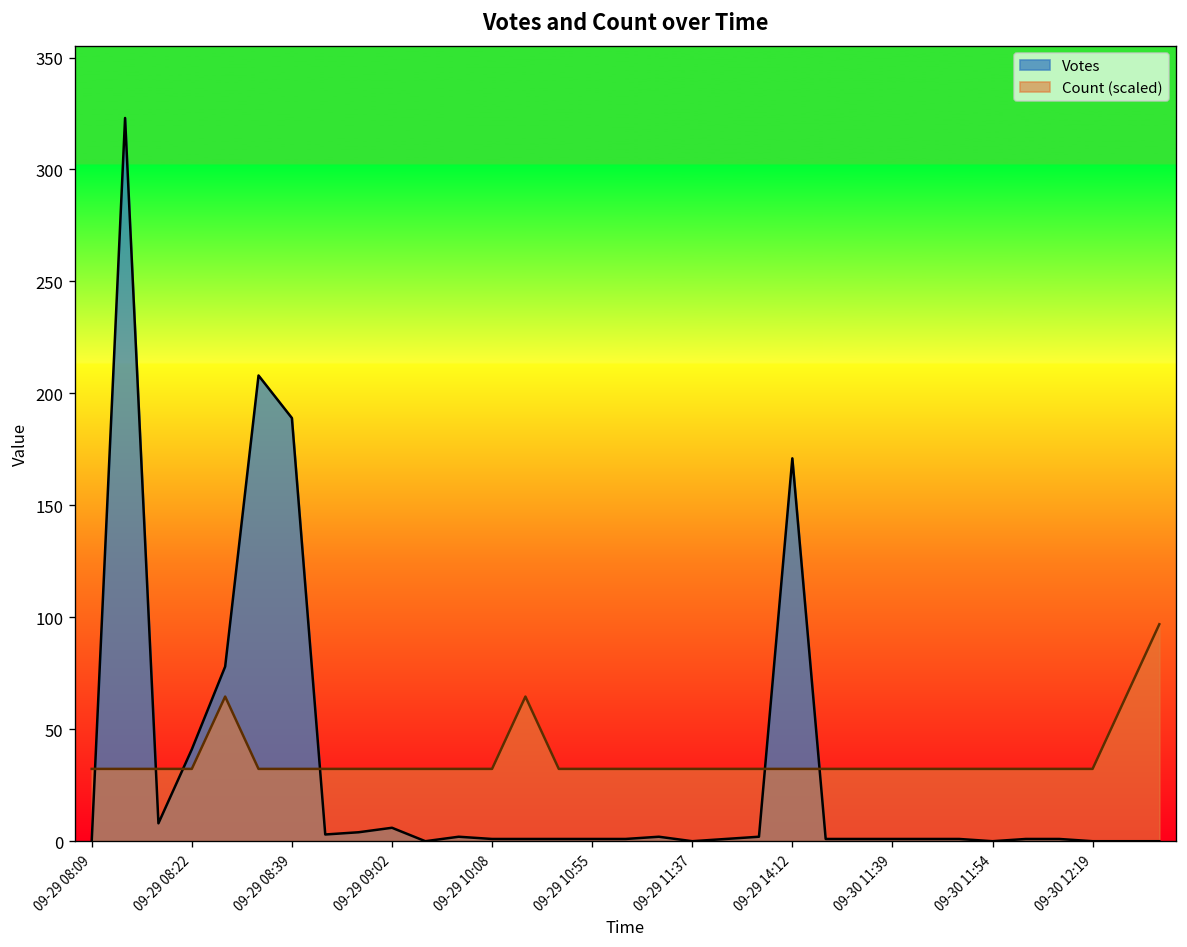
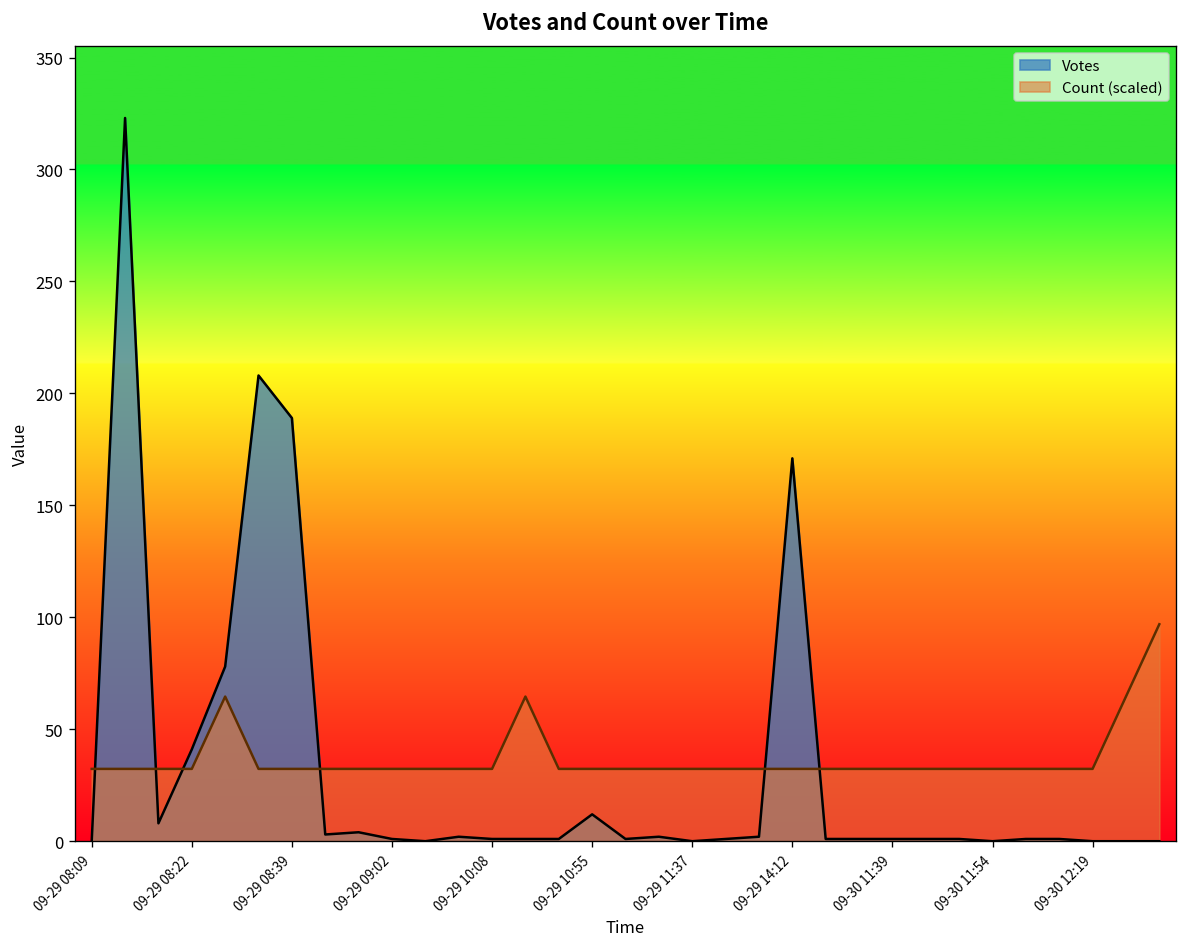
Votes, 09-29 09:02: 6 -> 1
Votes, 09-29 10:55: 1 -> 12
